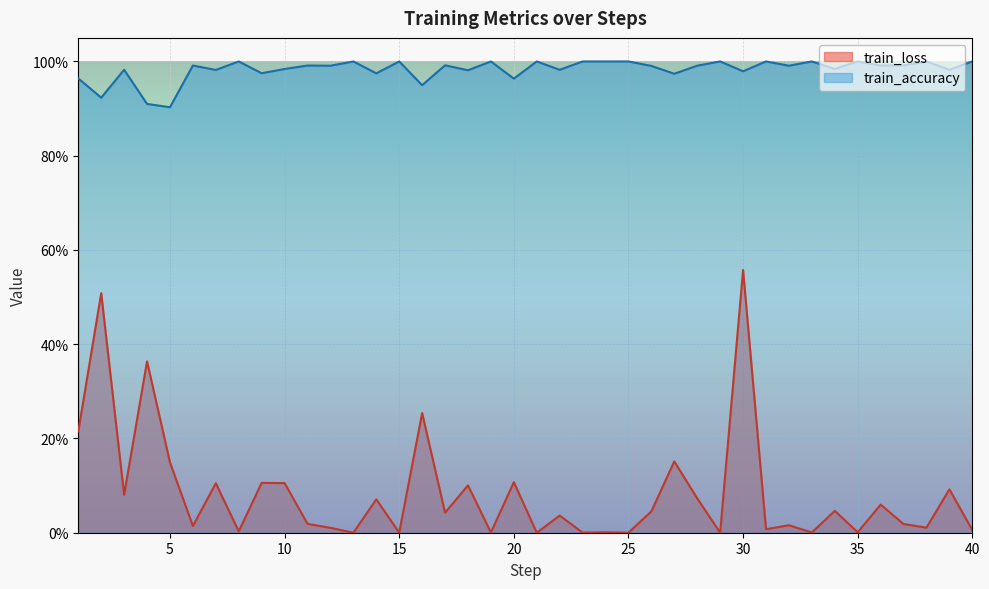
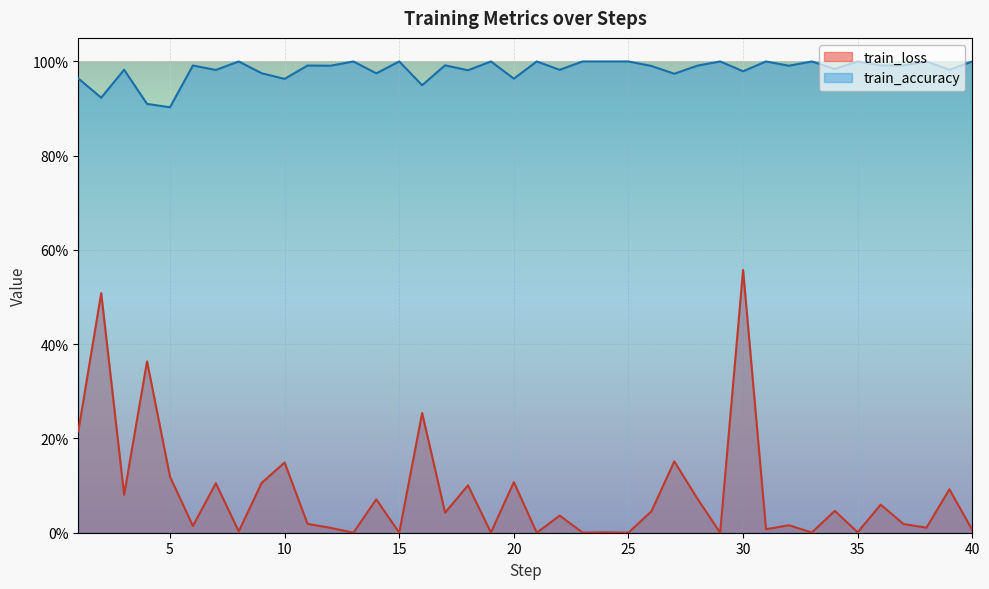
train_loss, 5: 15% -> 12%
train_loss, 10: 11% -> 15%
train_accuracy, 10: 98% -> 96%
